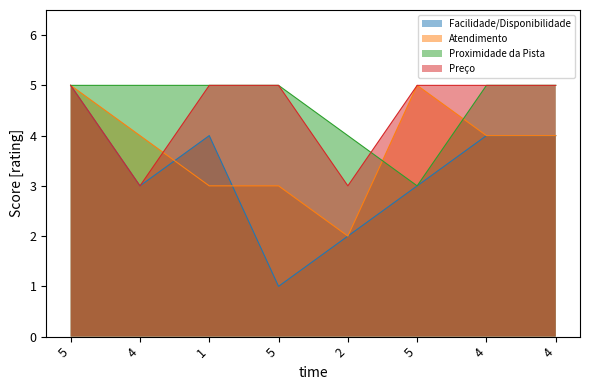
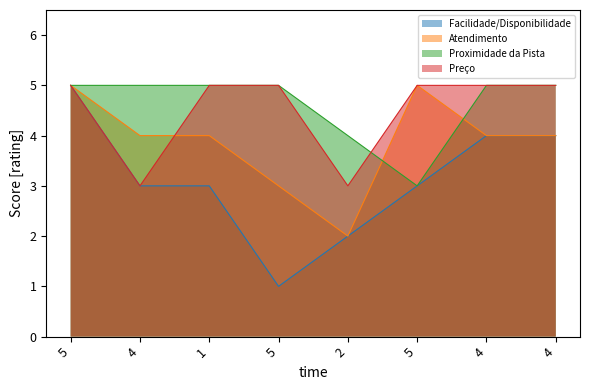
Facilidade/Disponibilidade, 1: 4 -> 3
Atendimento, 1: 3 -> 4
